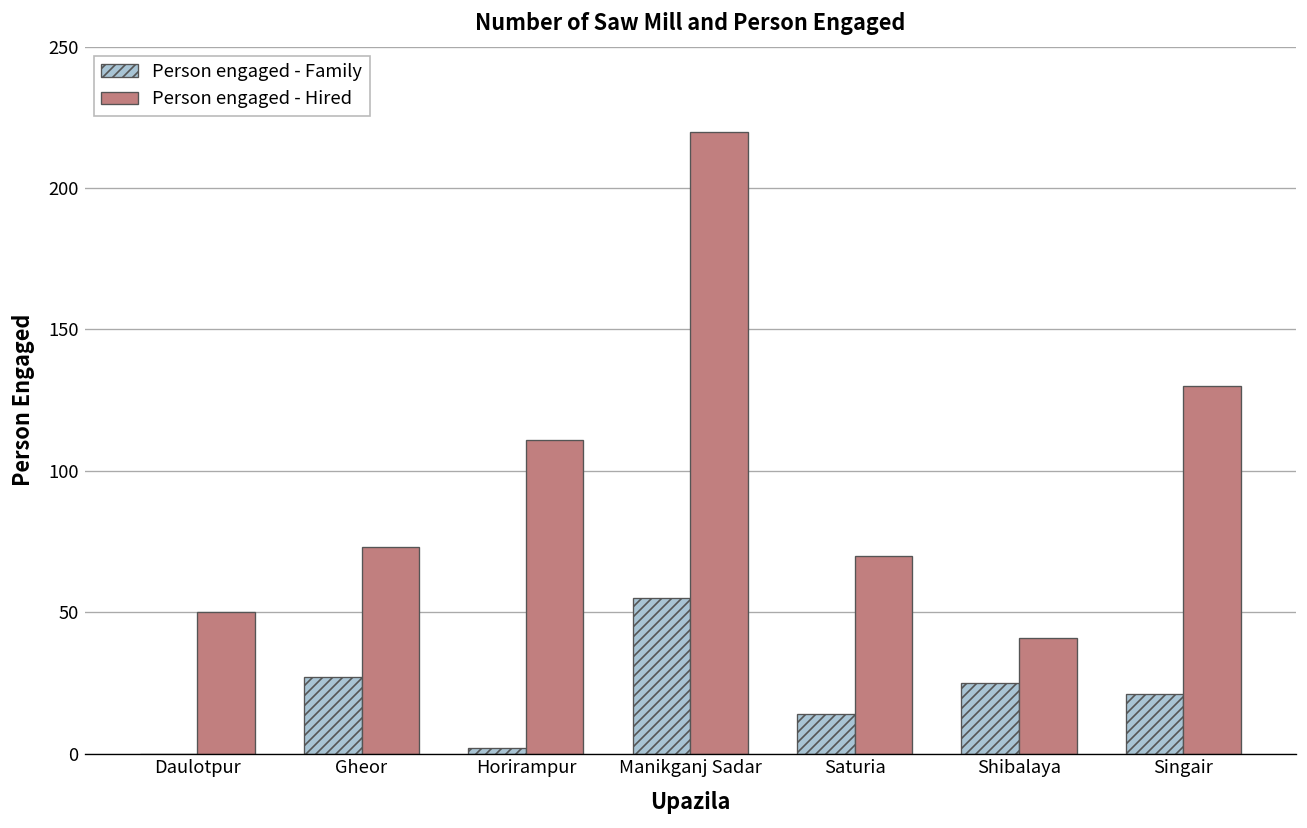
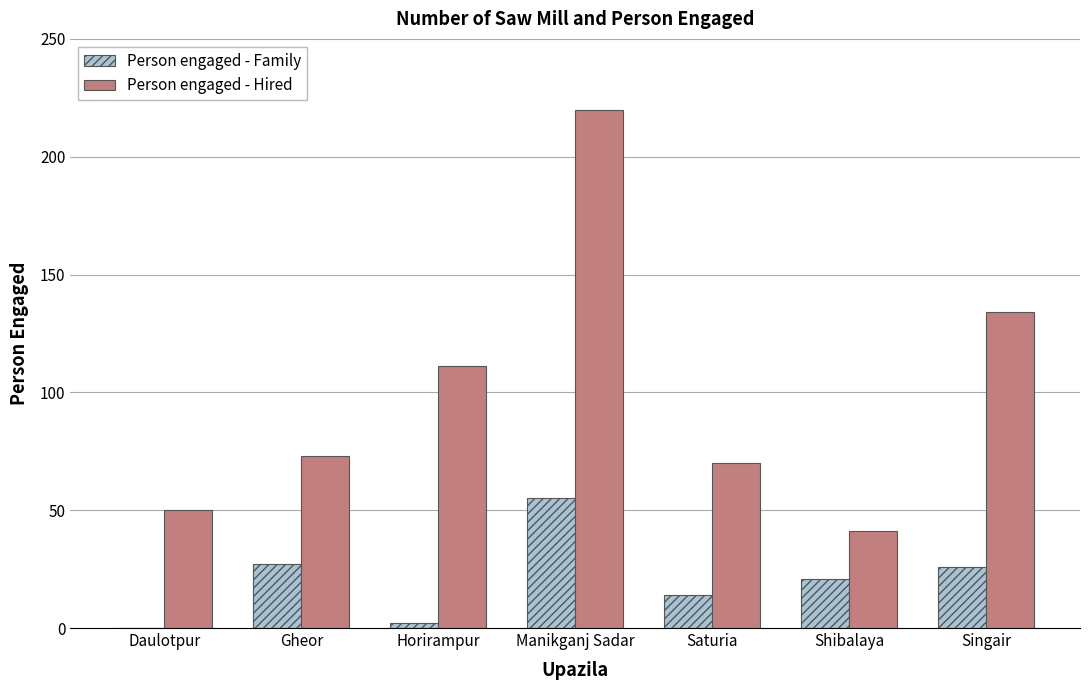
Person engaged - Family, Shibalaya: 25 -> 21
Person engaged - Family, Singair: 21 -> 26
Person engaged - Hired, Singair: 130 -> 134
